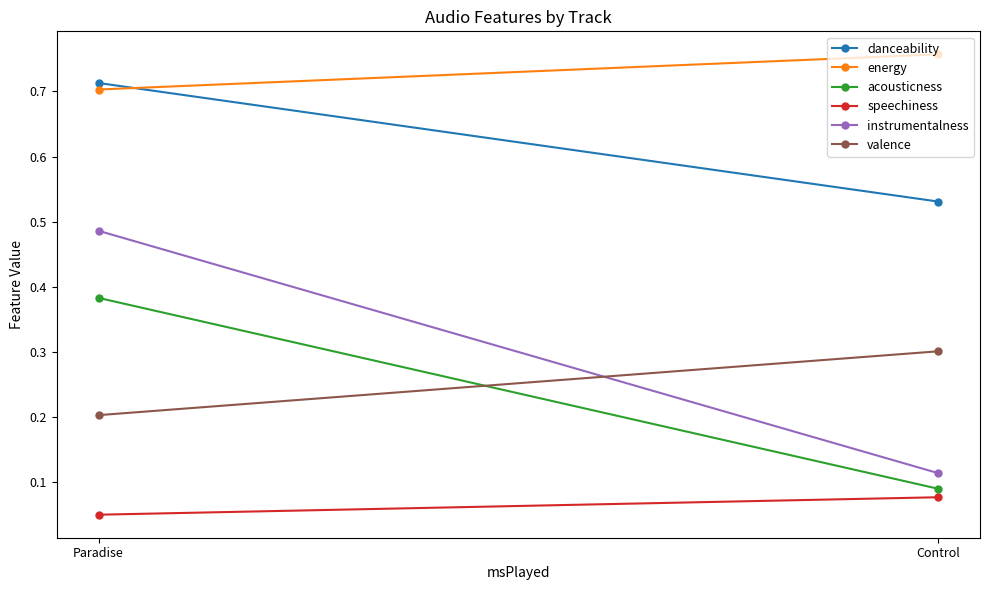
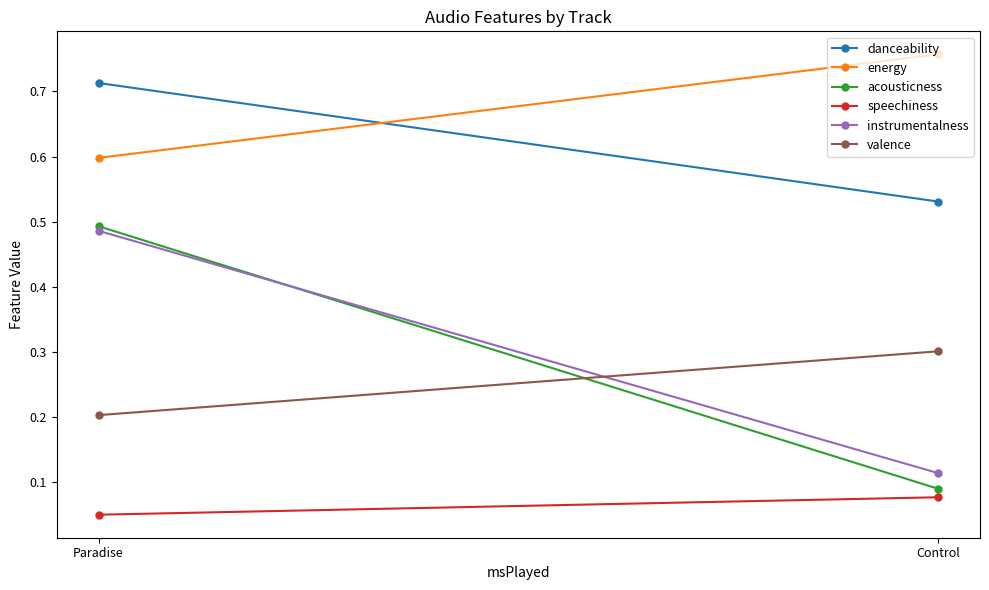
energy, Paradise: 0.70 -> 0.60
acousticness, Paradise: 0.38 -> 0.49
